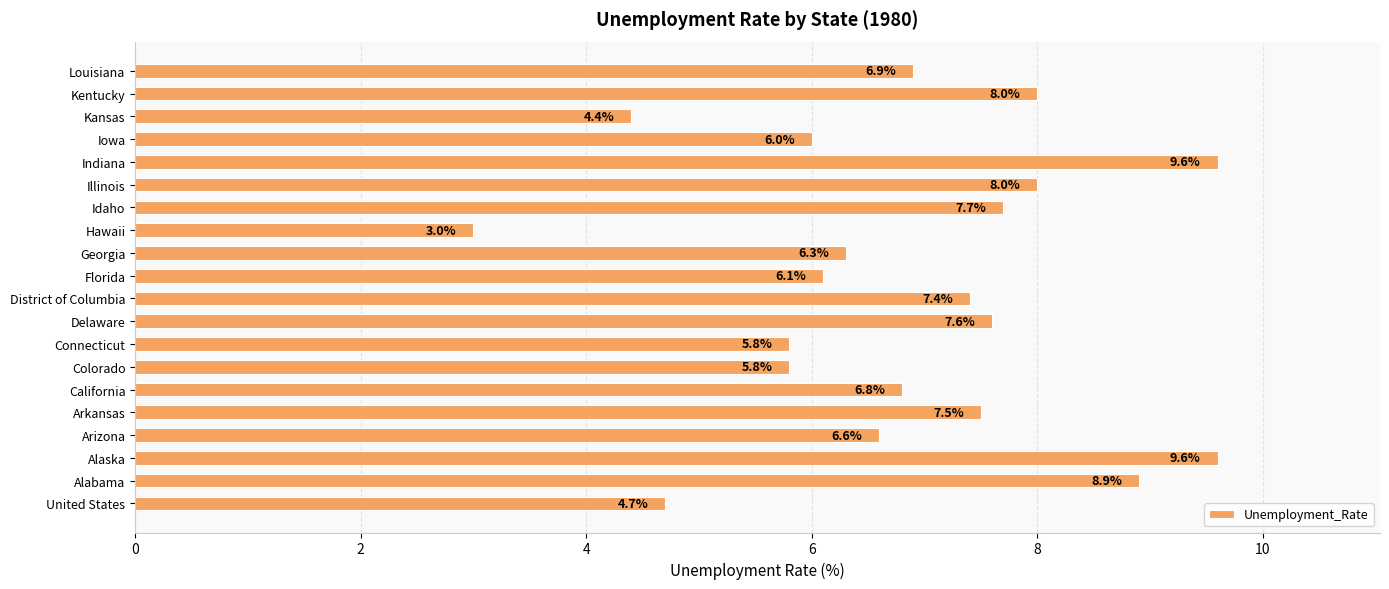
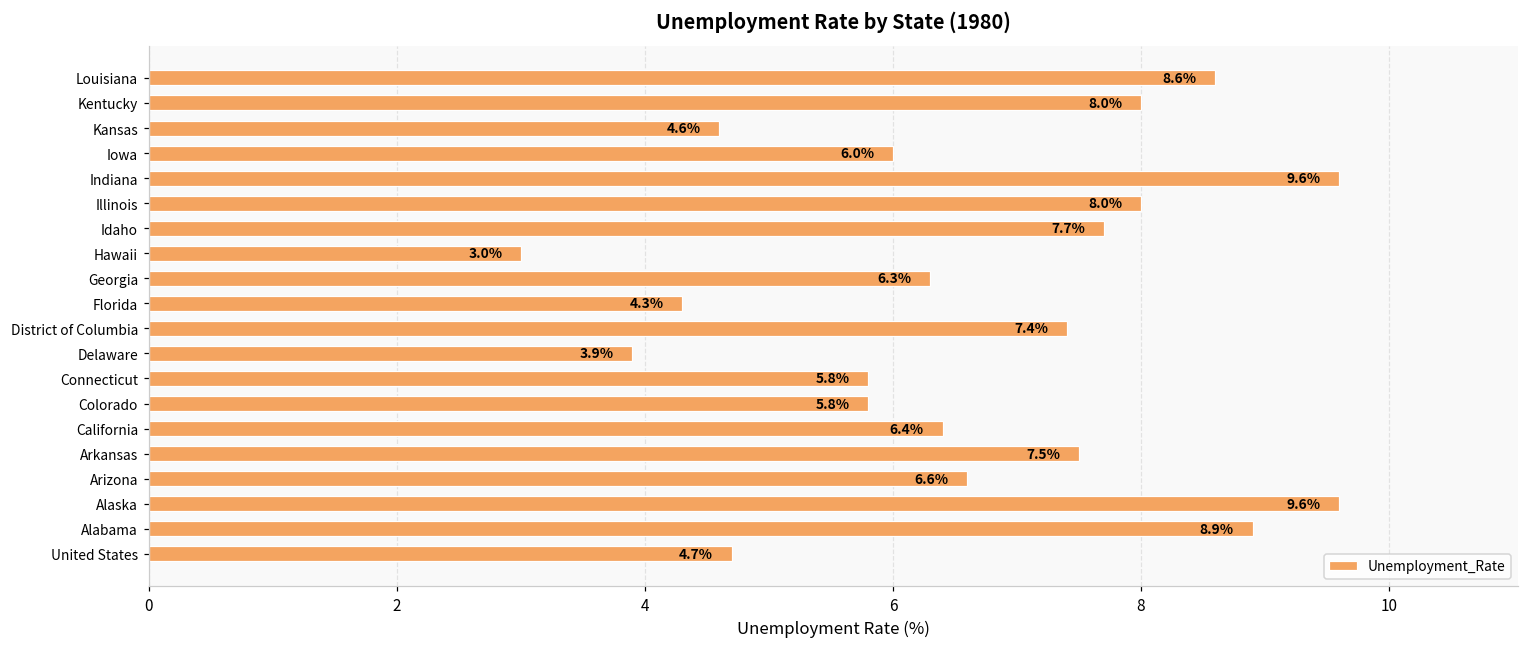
Louisiana: 6.9% -> 8.6%
Kansas: 4.4% -> 4.6%
Florida: 6.1% -> 4.3%
Delaware: 7.6% -> 3.9%
California: 6.8% -> 6.4%
